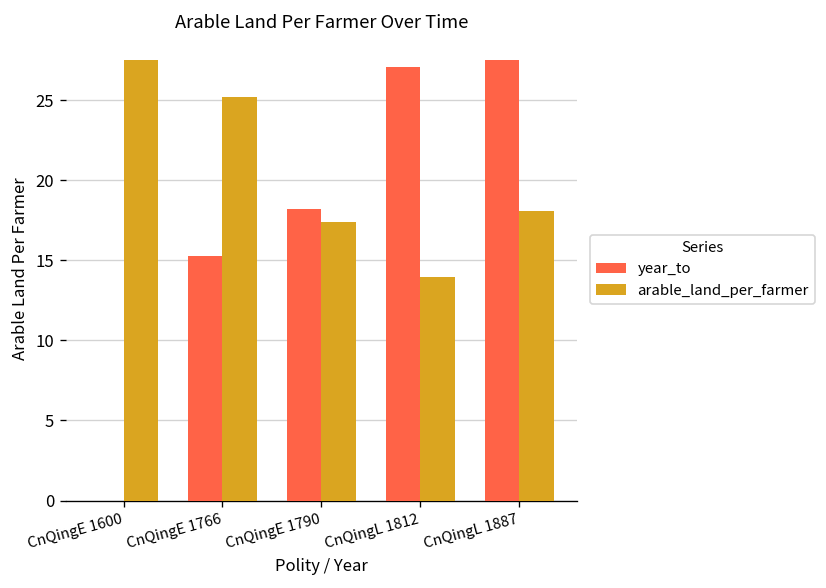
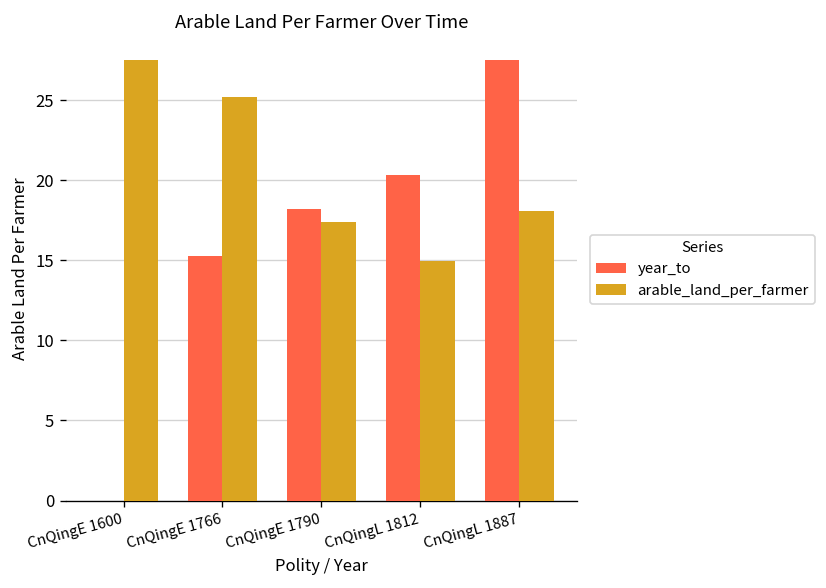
year_to, CnQingL 1812: 27.0 -> 20.3
arable_land_per_farmer, CnQingL 1812: 14.0 -> 14.9
